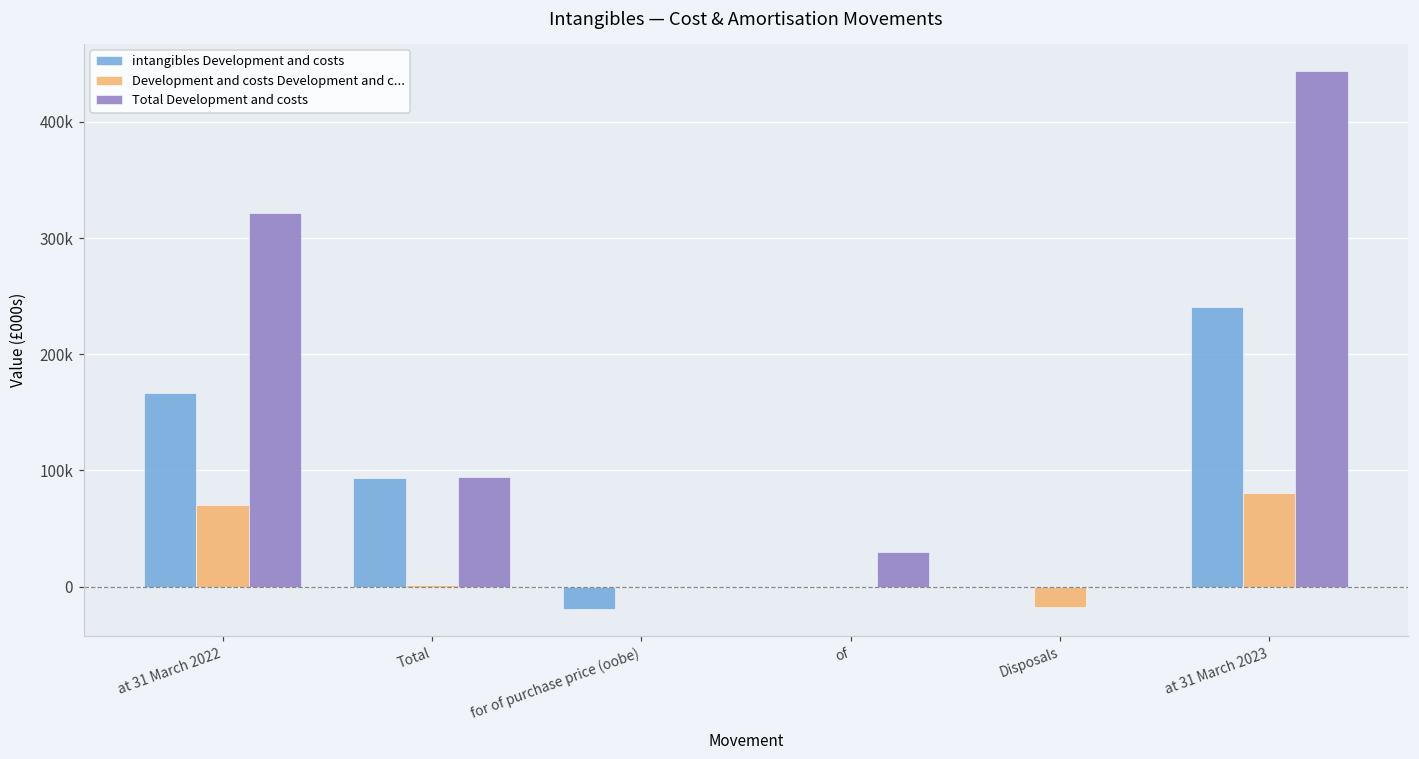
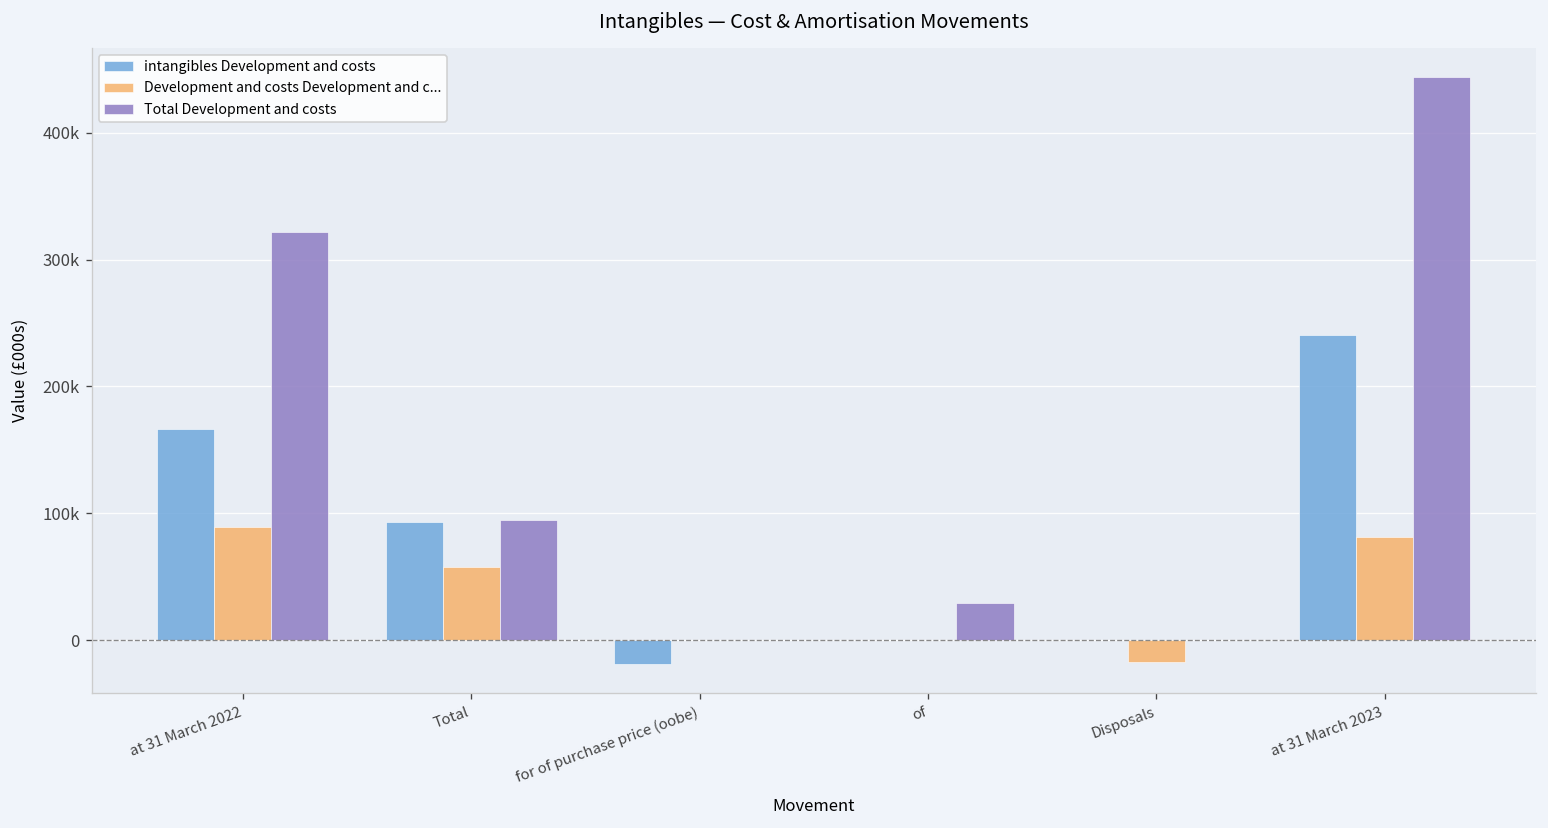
Development and costs Development and c..., at 31 March 2022: 70000 -> 89000
Development and costs Development and c..., Total: 1000 -> 57000
